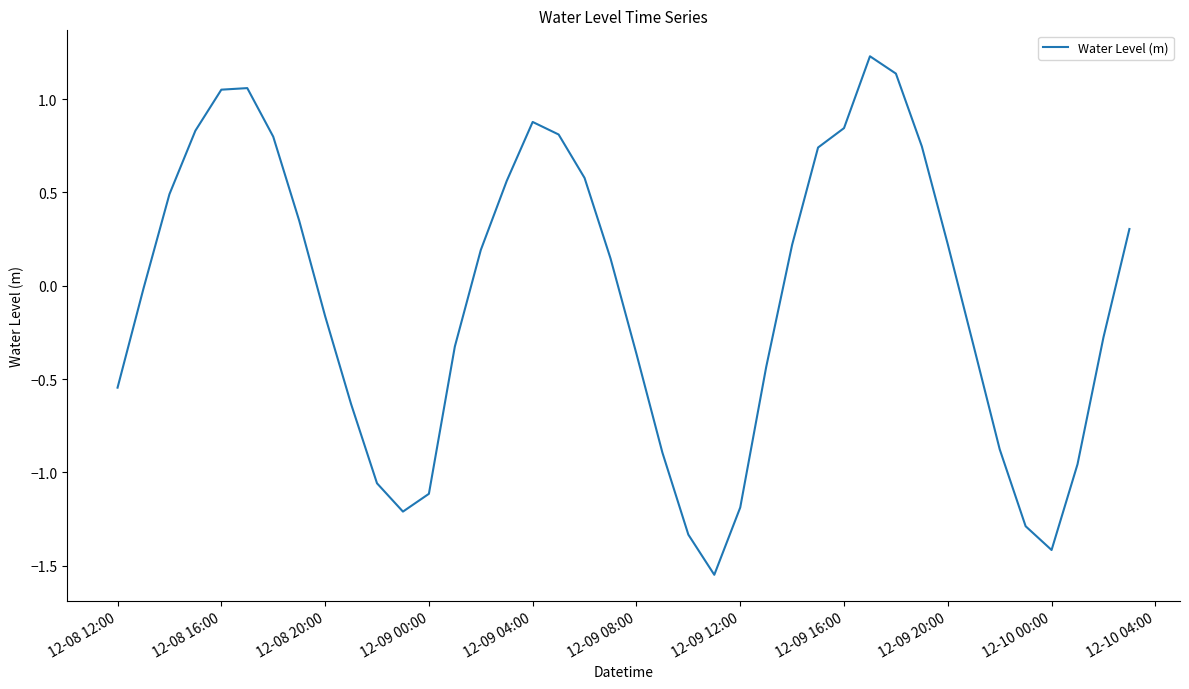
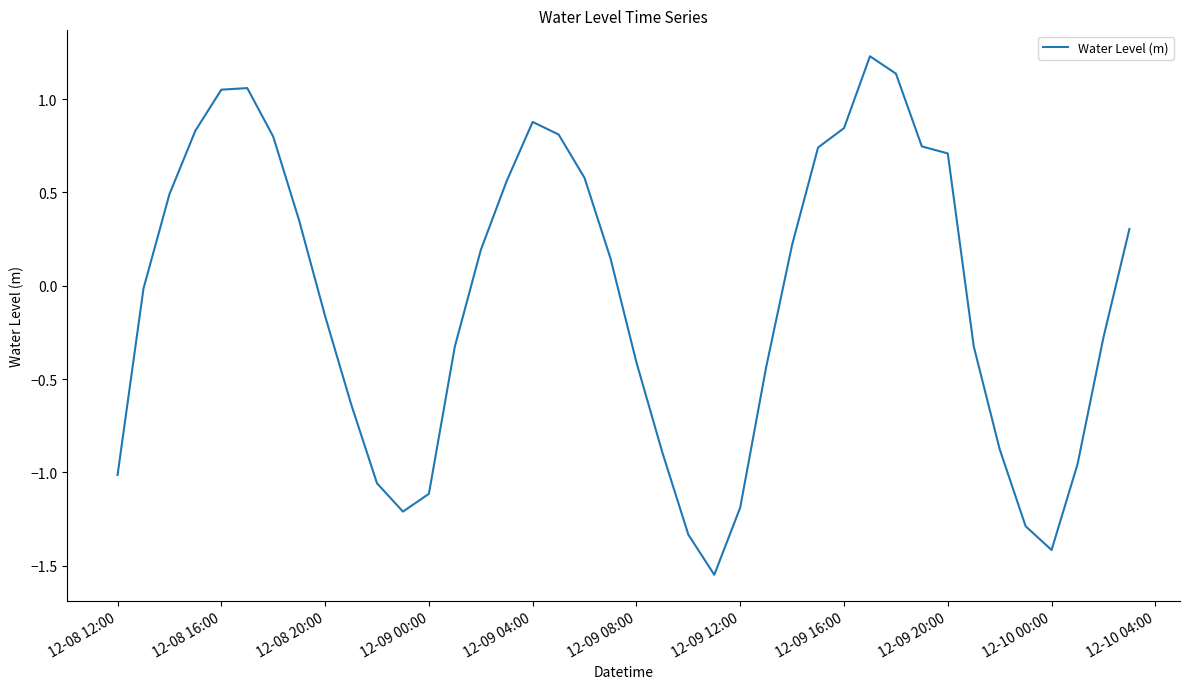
12-08 12:00: -0.55 -> -1.01
12-09 08:00: -0.37 -> -0.41
12-09 20:00: 0.22 -> 0.71
